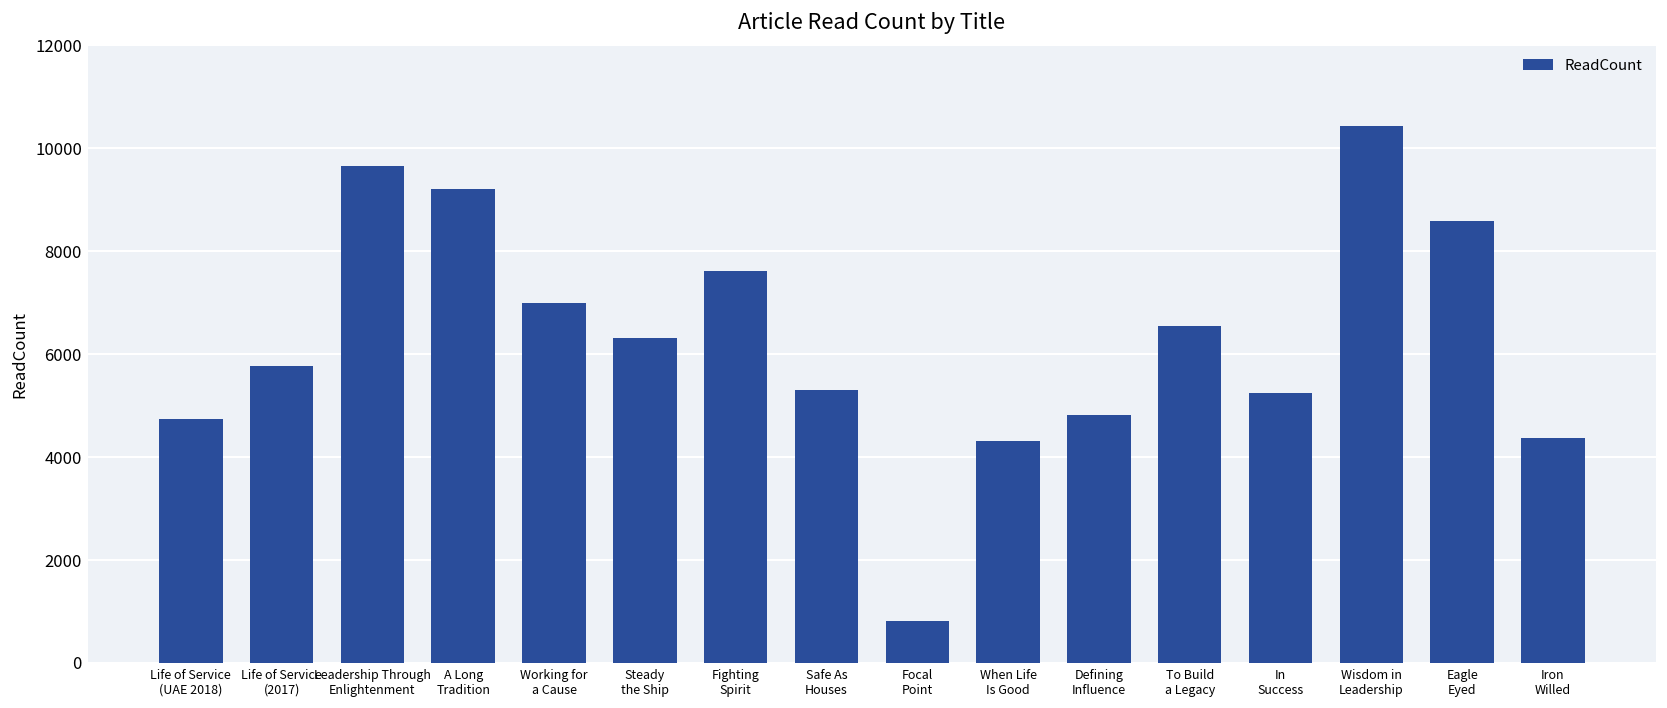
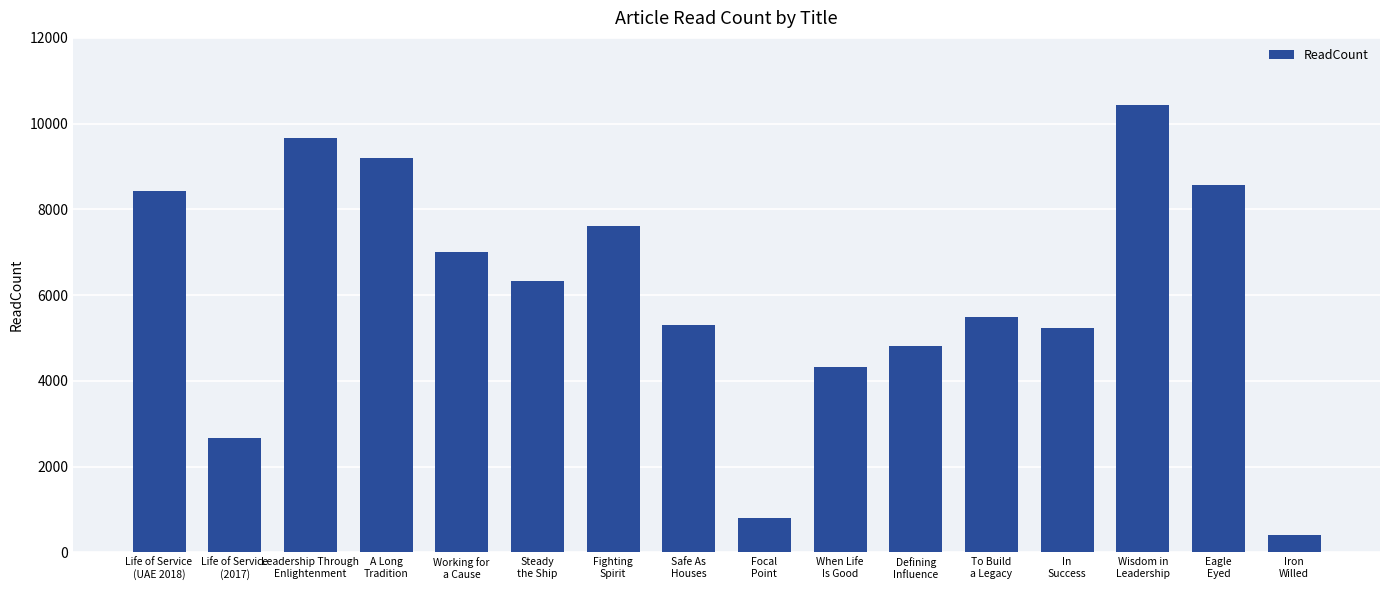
Life of Service (UAE 2018): 4700 -> 8400
Life of Service (2017): 5800 -> 2700
To Build a Legacy: 6600 -> 5500
Iron Willed: 4400 -> 400
